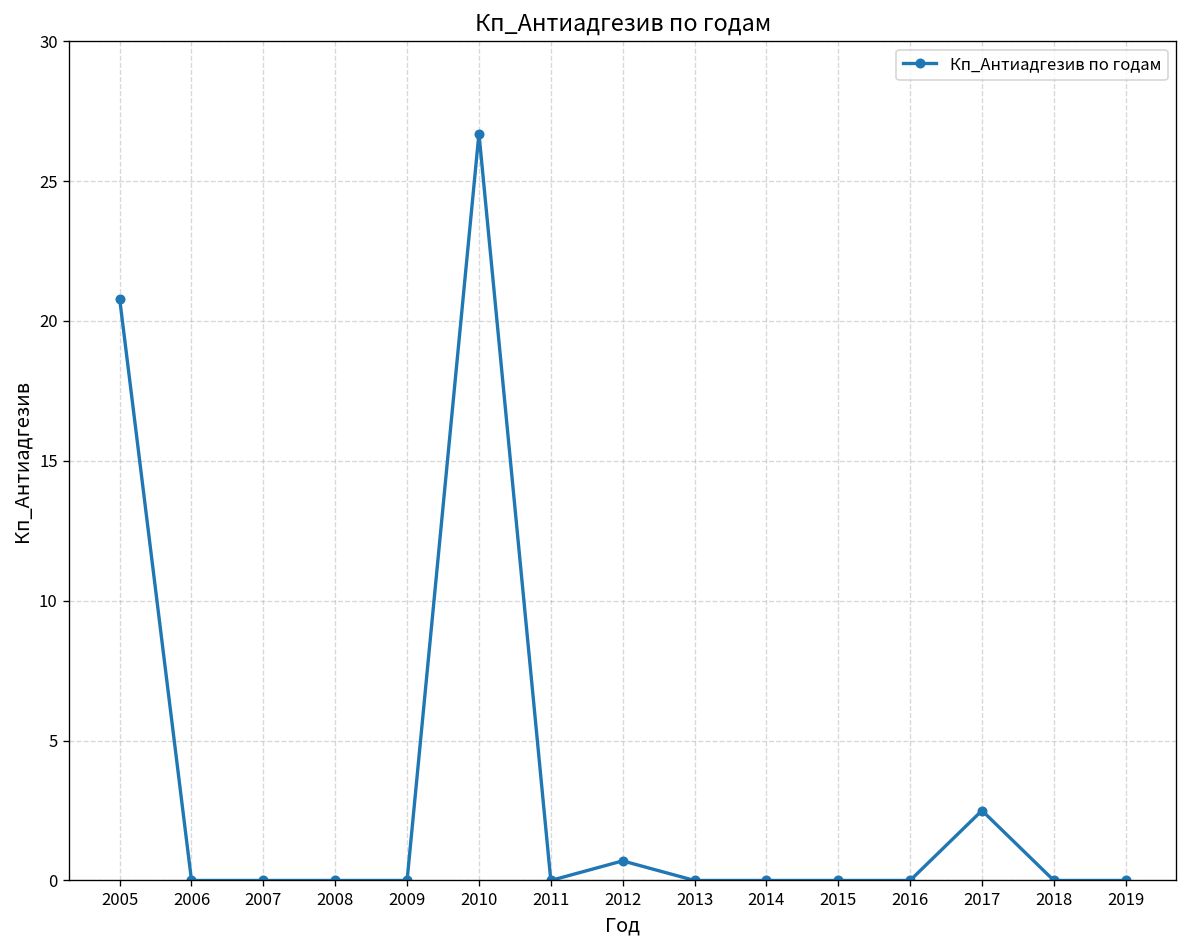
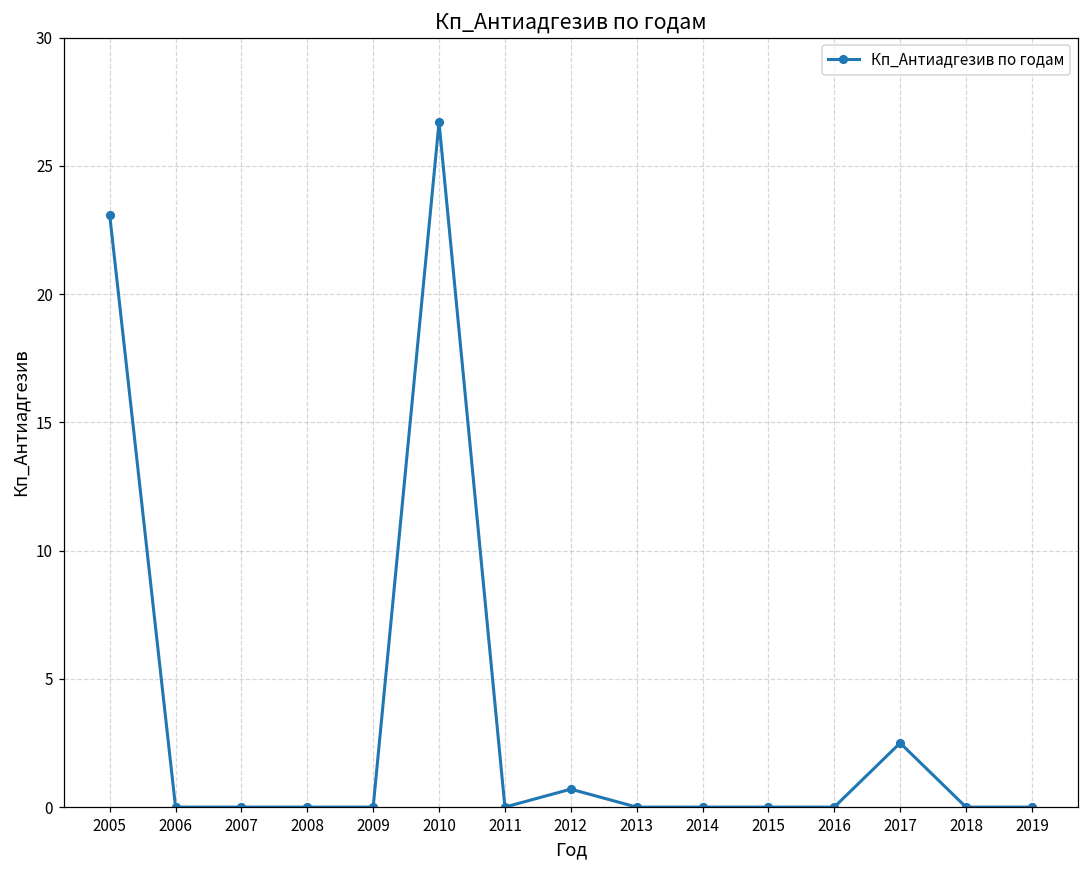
2005: 20.8 -> 23.1
